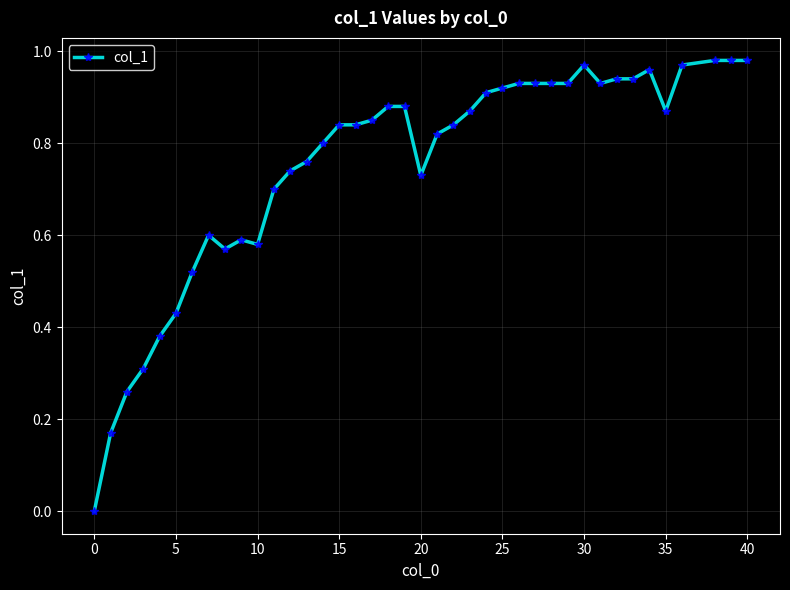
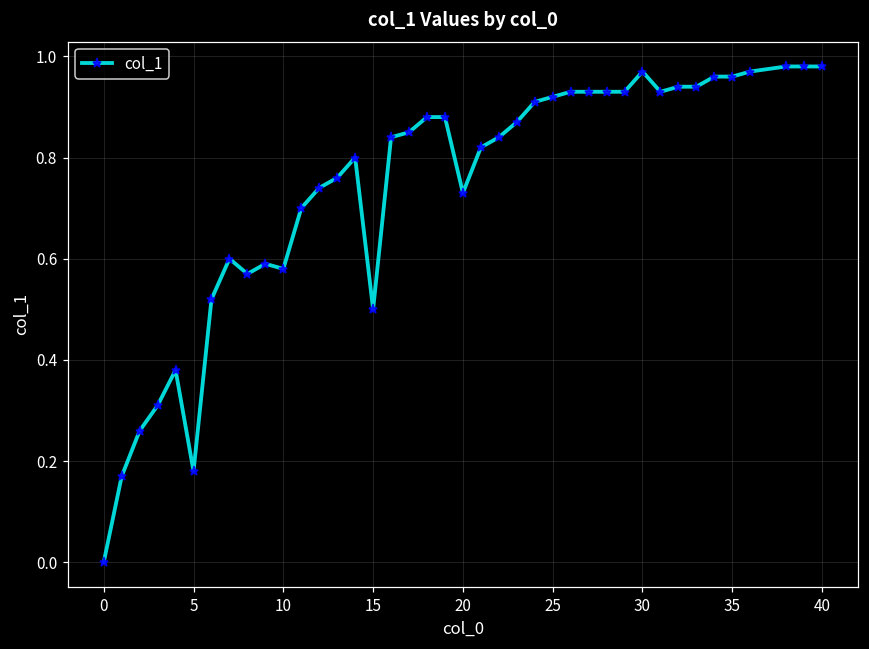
5: 0.43 -> 0.18
15: 0.84 -> 0.50
35: 0.87 -> 0.96
